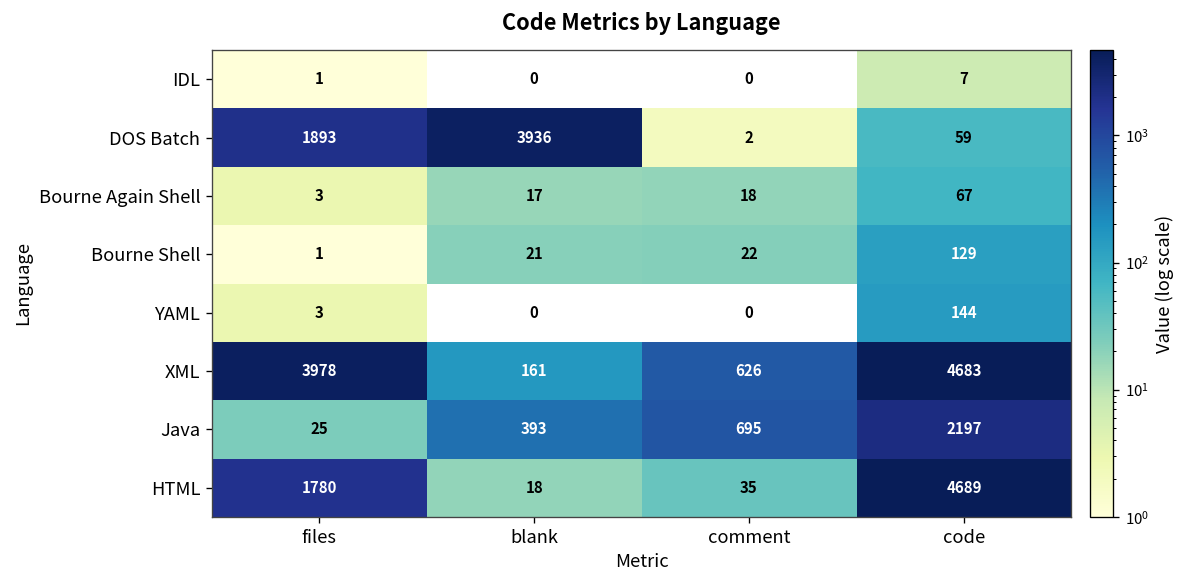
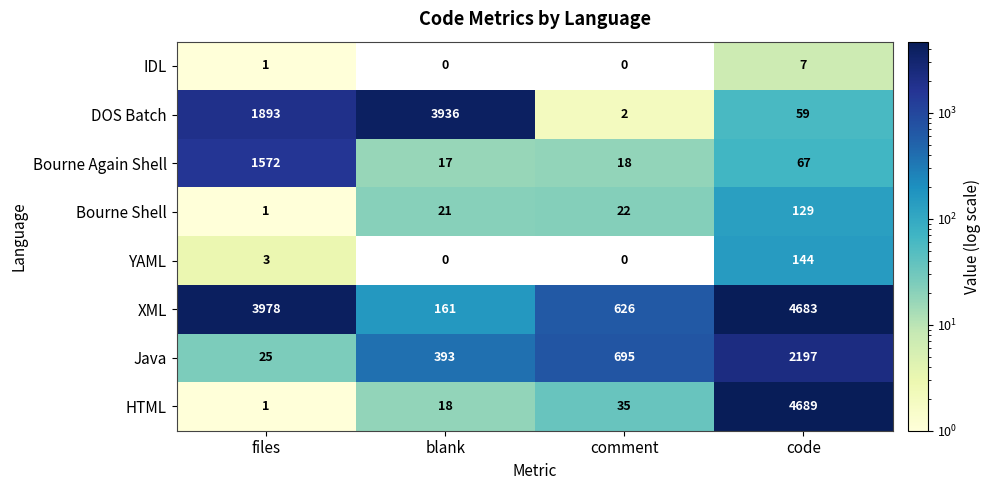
Bourne Again Shell, files: 3 -> 1572
HTML, files: 1780 -> 1
